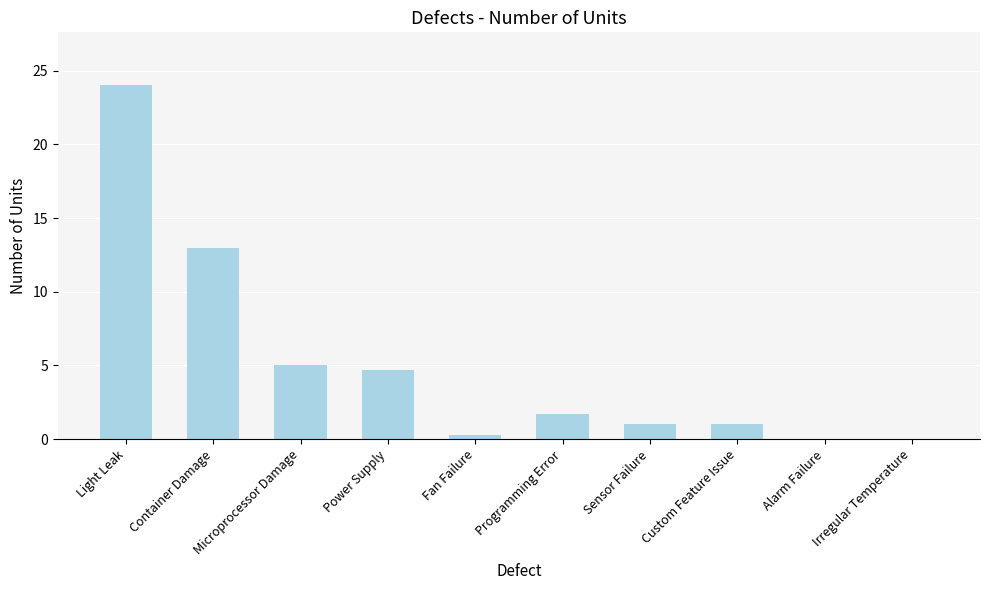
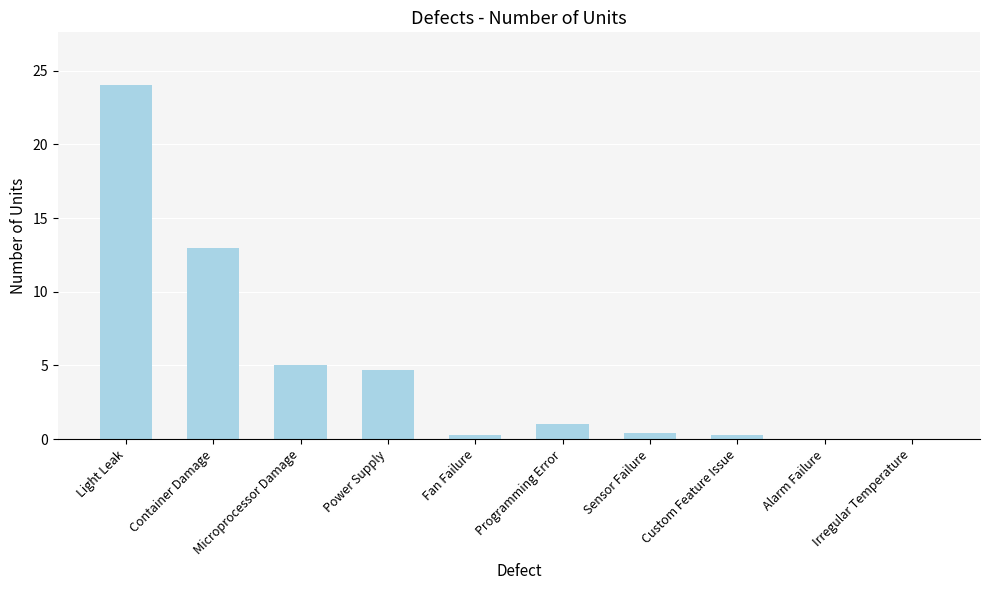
Programming Error: 1.7 -> 1.0
Sensor Failure: 1.0 -> 0.4
Custom Feature Issue: 1.0 -> 0.3
